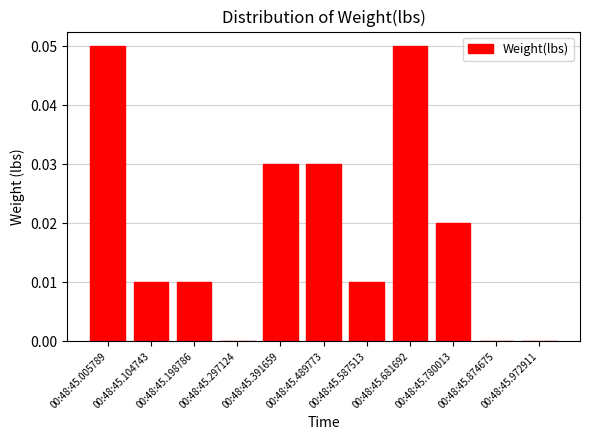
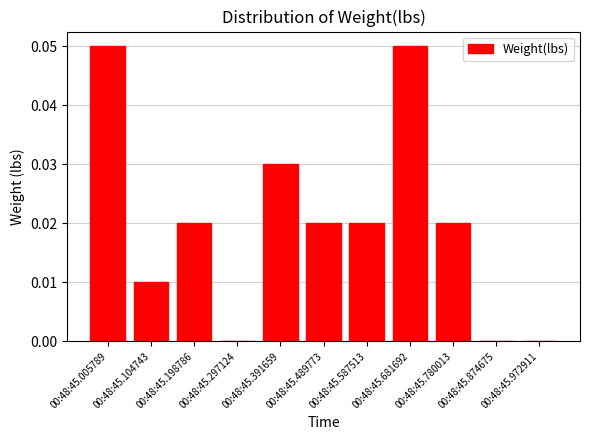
00:48:45.198786: 0.01 -> 0.02
00:48:45.489773: 0.03 -> 0.02
00:48:45.587513: 0.01 -> 0.02
